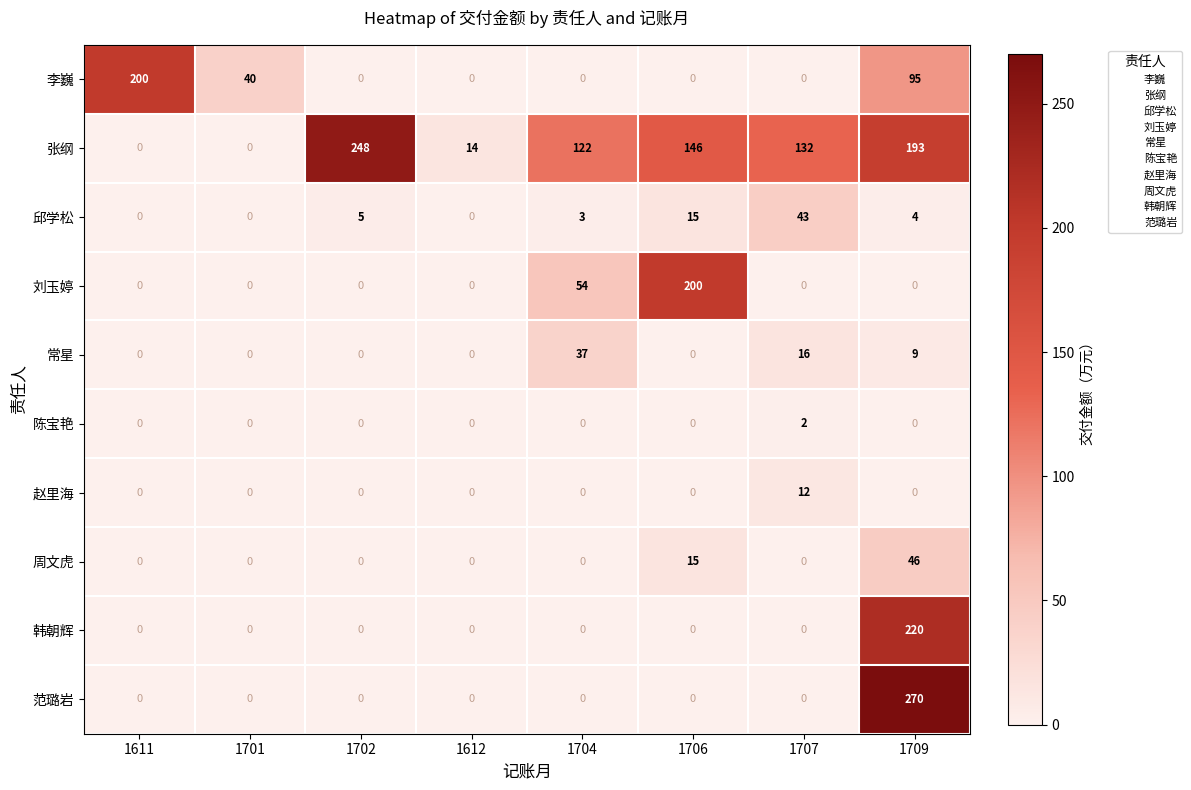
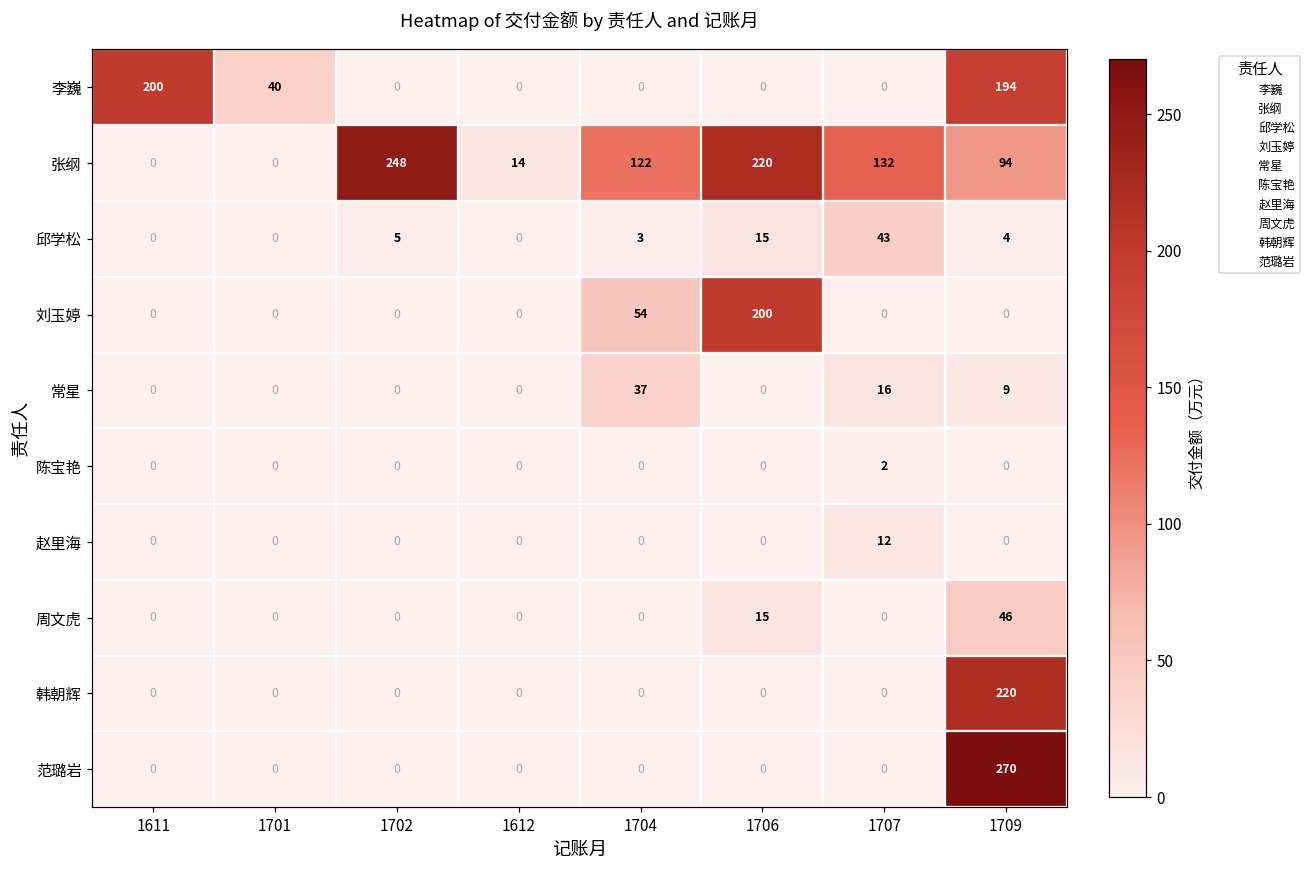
李巍, 1709: 95 -> 194
张纲, 1706: 146 -> 220
张纲, 1709: 193 -> 94
